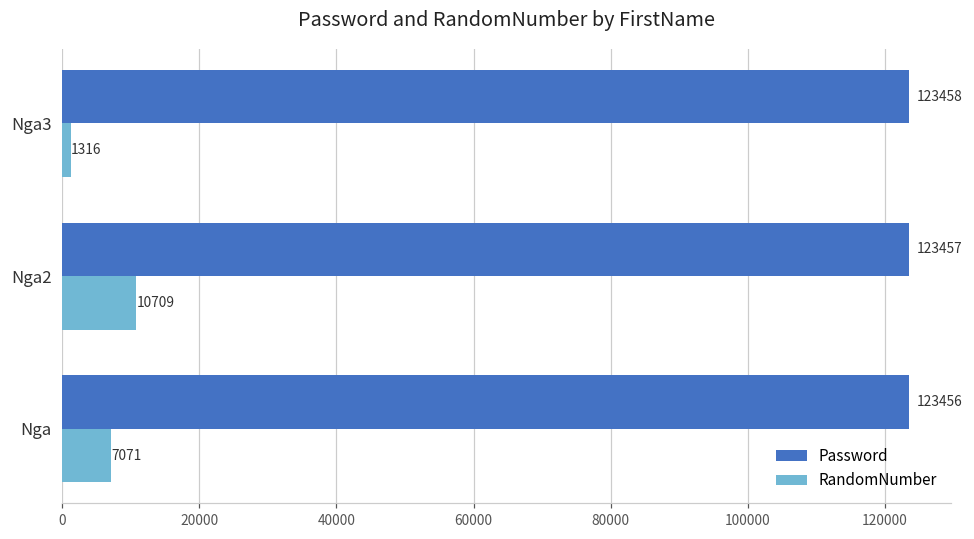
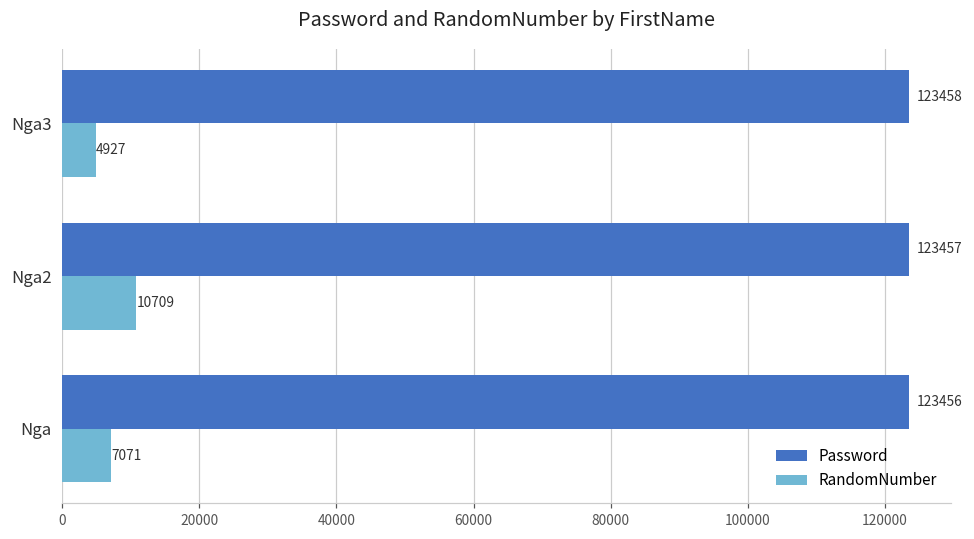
RandomNumber, Nga3: 1316 -> 4927
